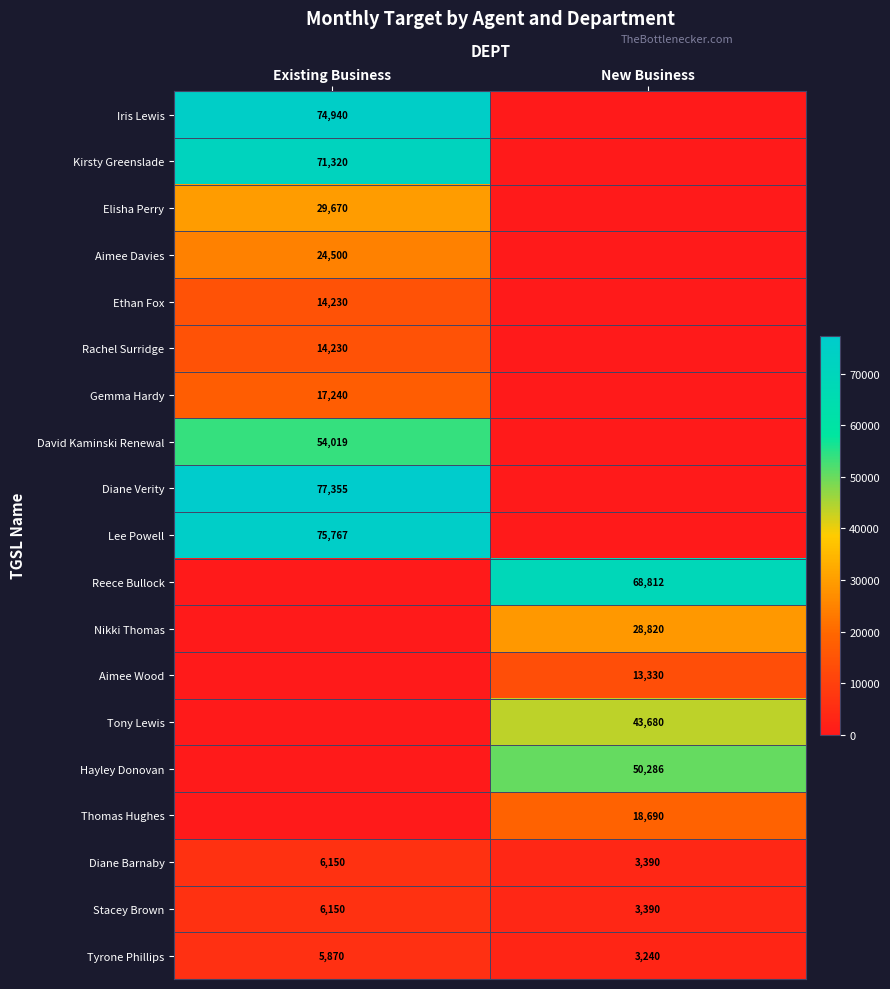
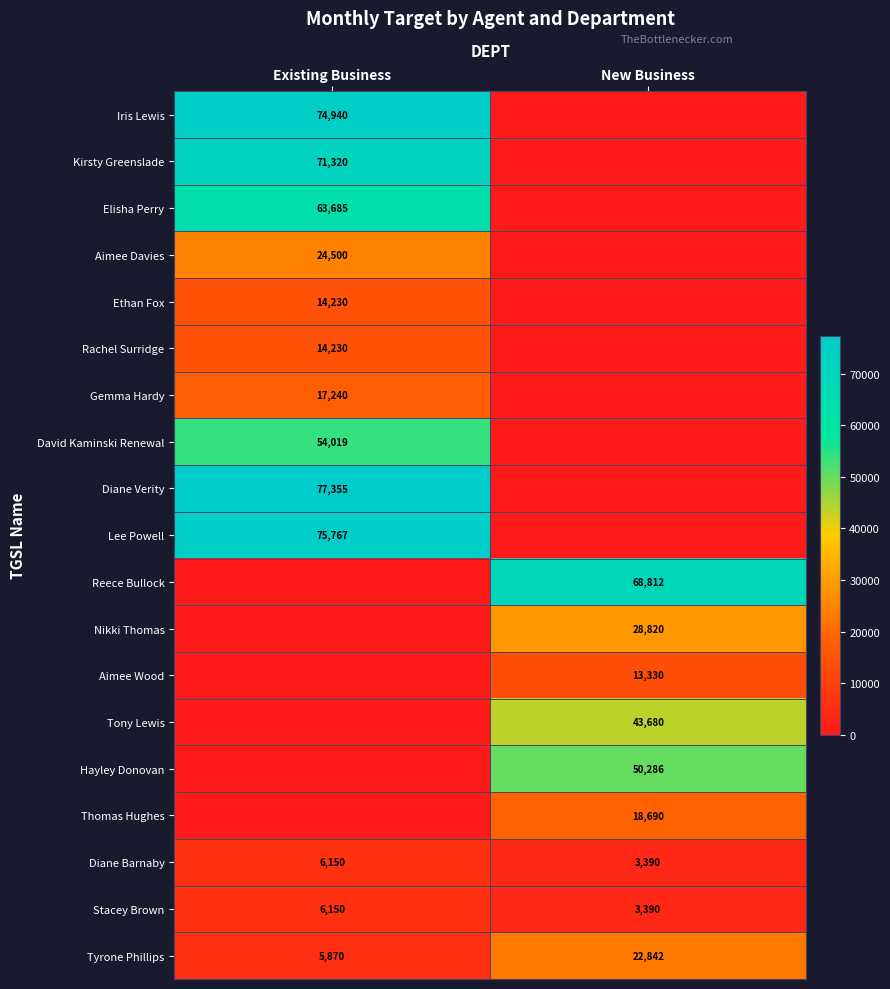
Elisha Perry, Existing Business: 29,670 -> 63,685
Tyrone Phillips, New Business: 3,240 -> 22,842
